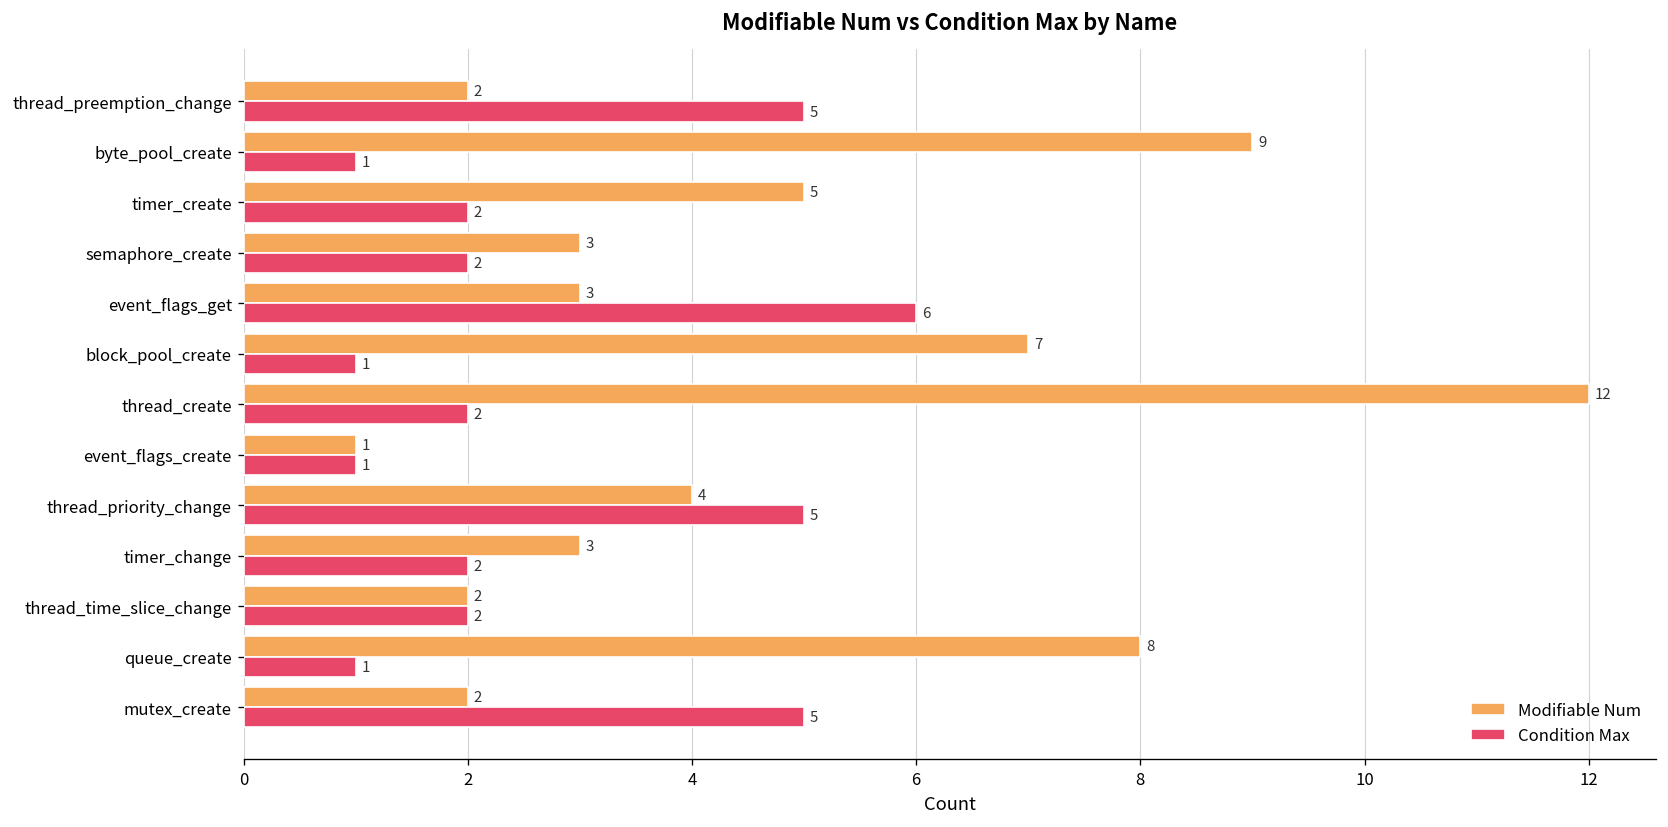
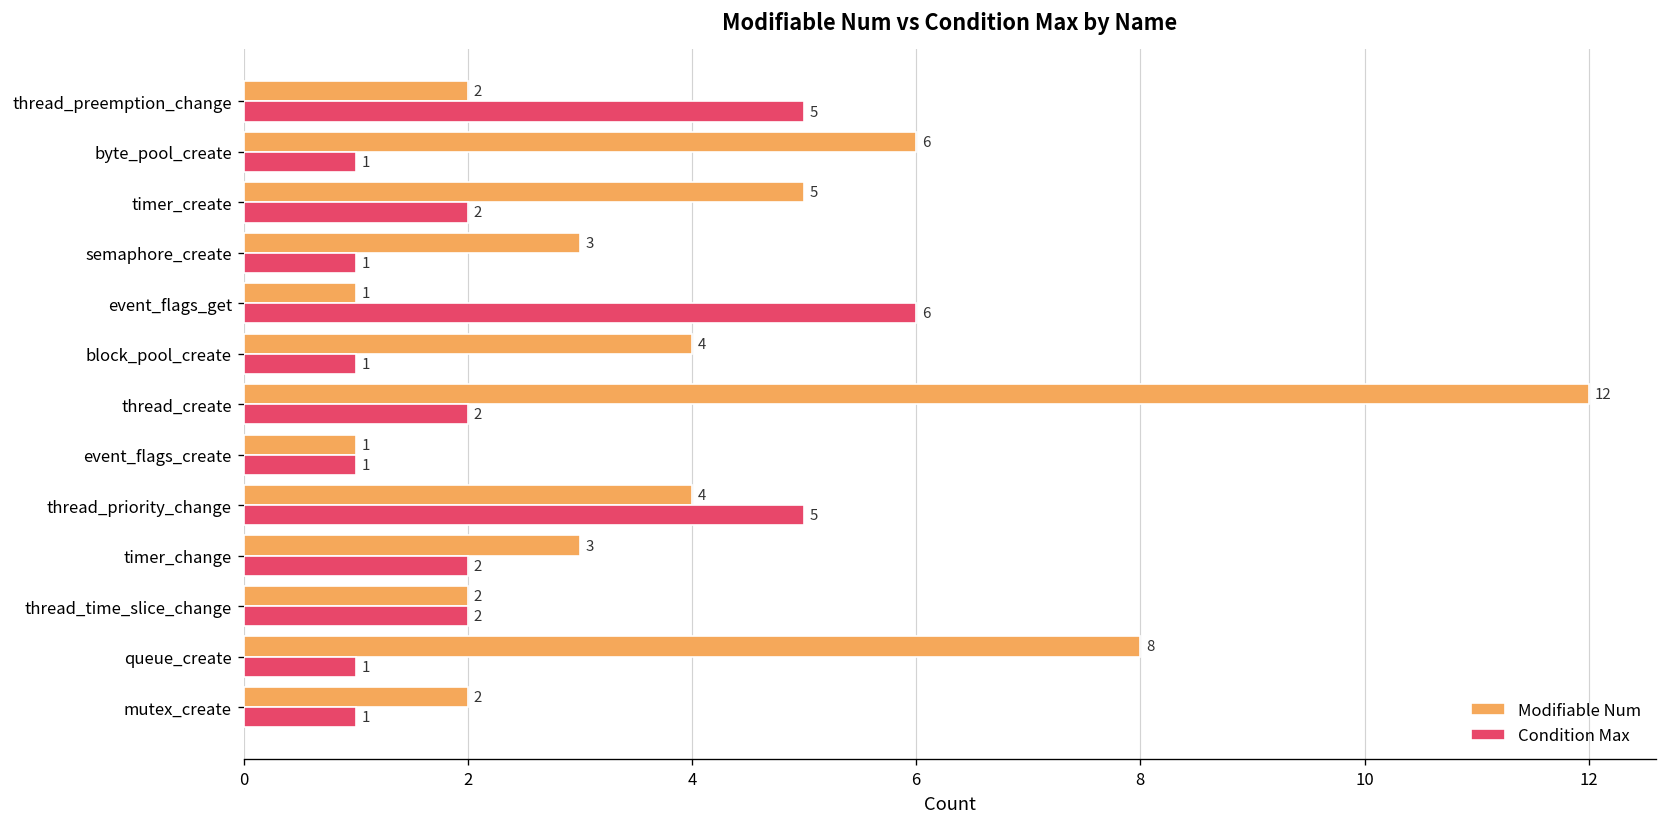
Modifiable Num, byte_pool_create: 9 -> 6
Condition Max, semaphore_create: 2 -> 1
Modifiable Num, event_flags_get: 3 -> 1
Modifiable Num, block_pool_create: 7 -> 4
Condition Max, mutex_create: 5 -> 1
